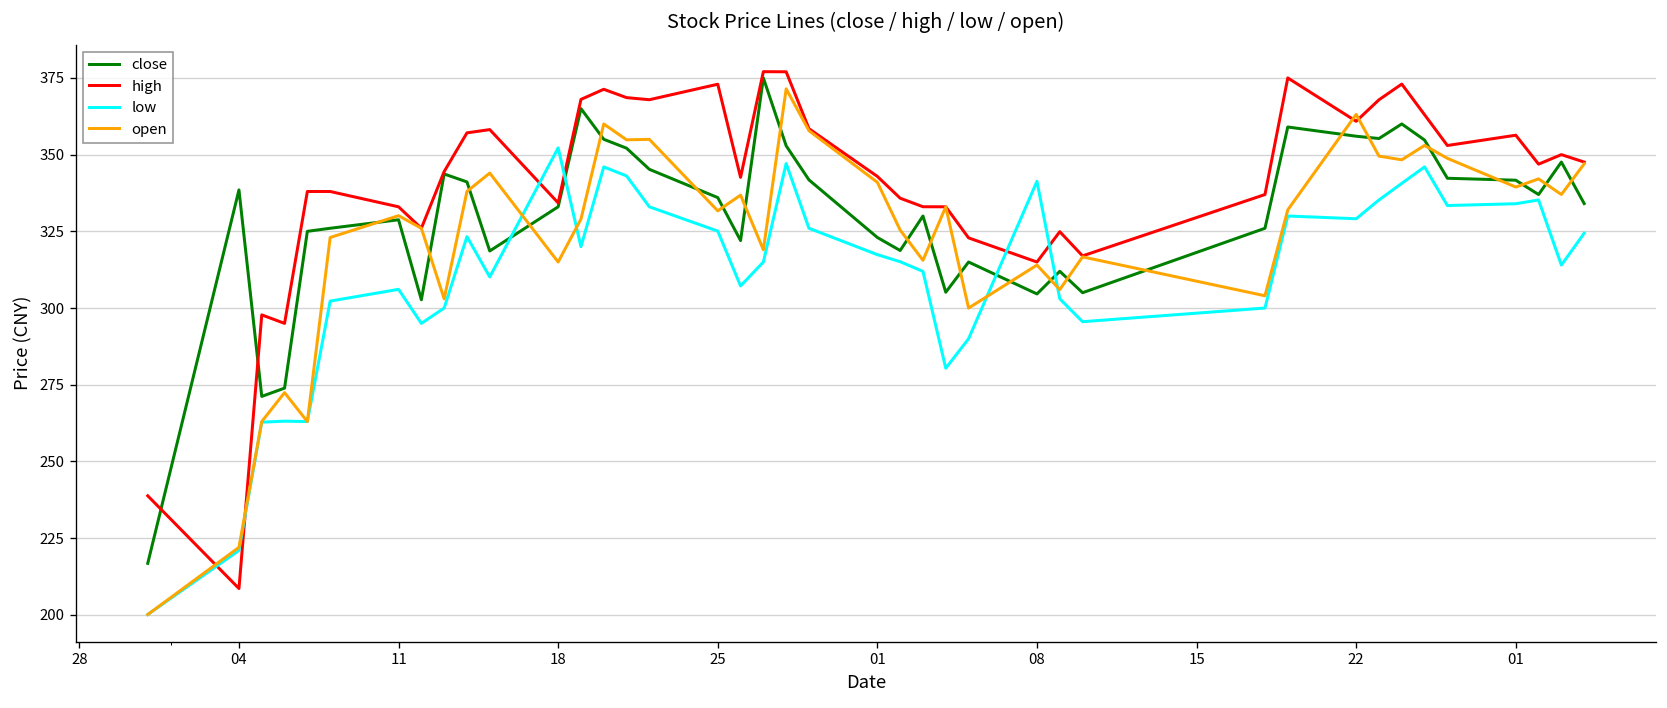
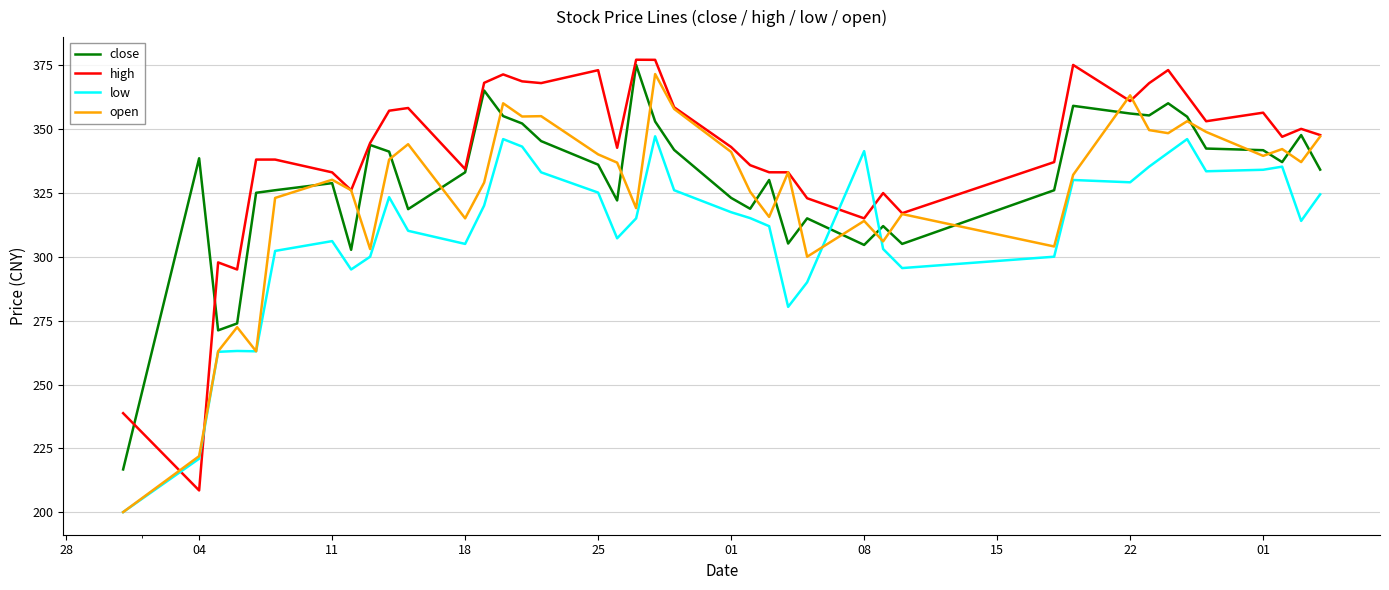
low, 18: 352 -> 305
open, 25: 332 -> 340
